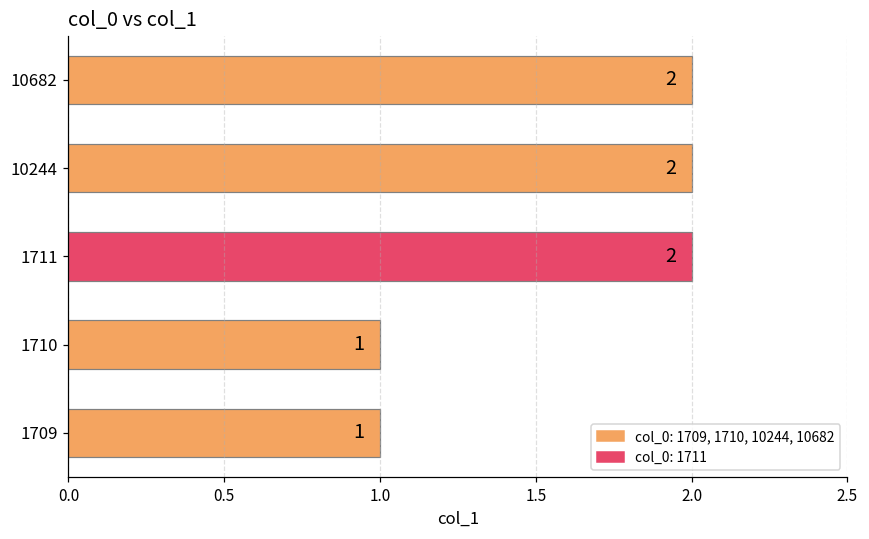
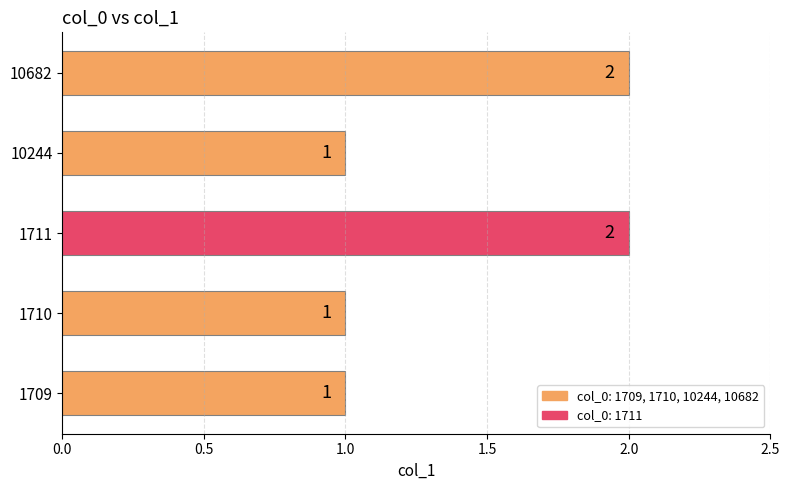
10244: 2 -> 1
